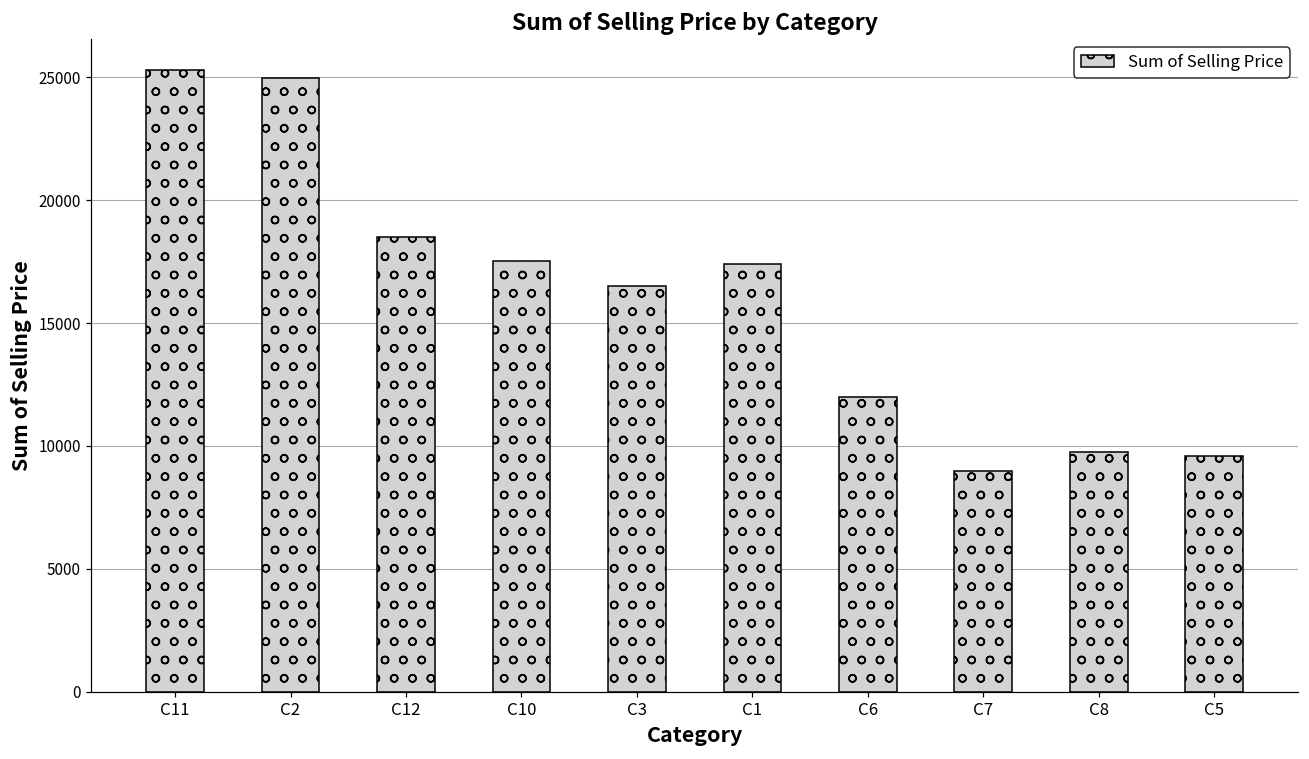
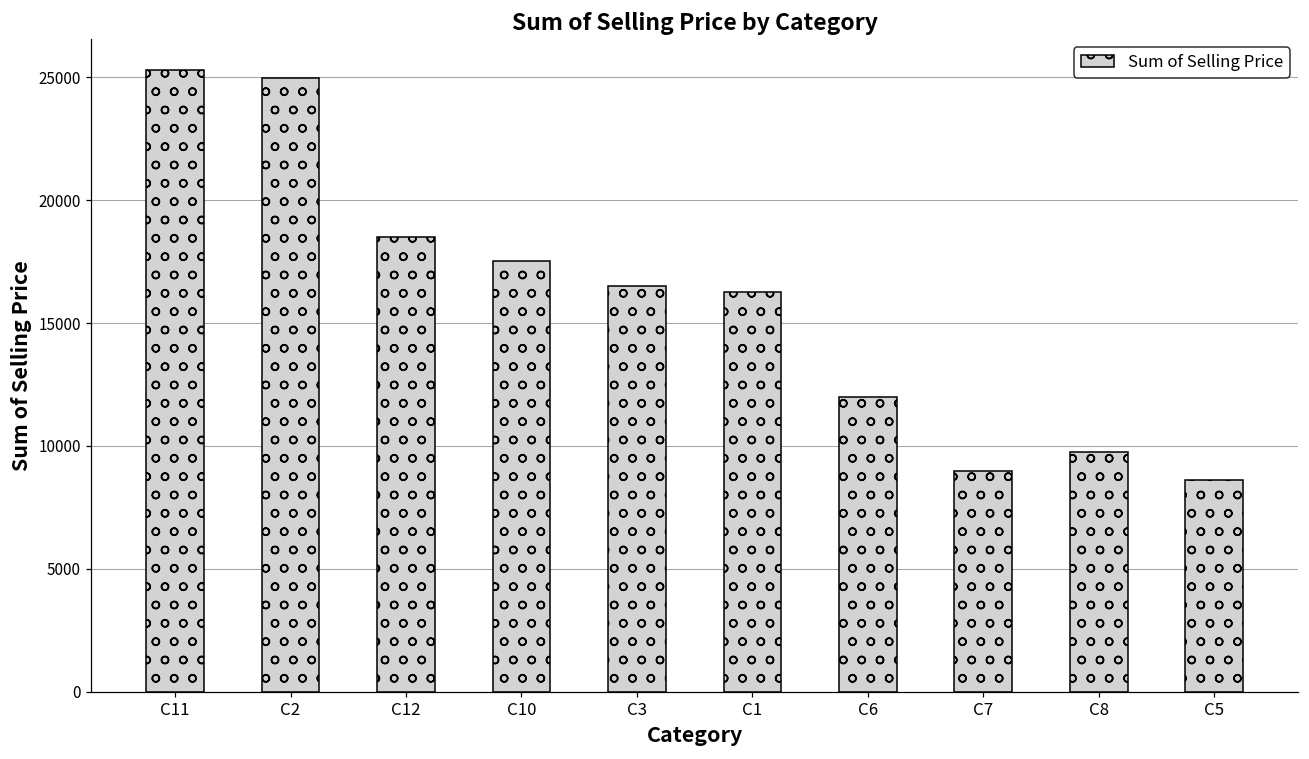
C1: 17400 -> 16300
C5: 9600 -> 8600
